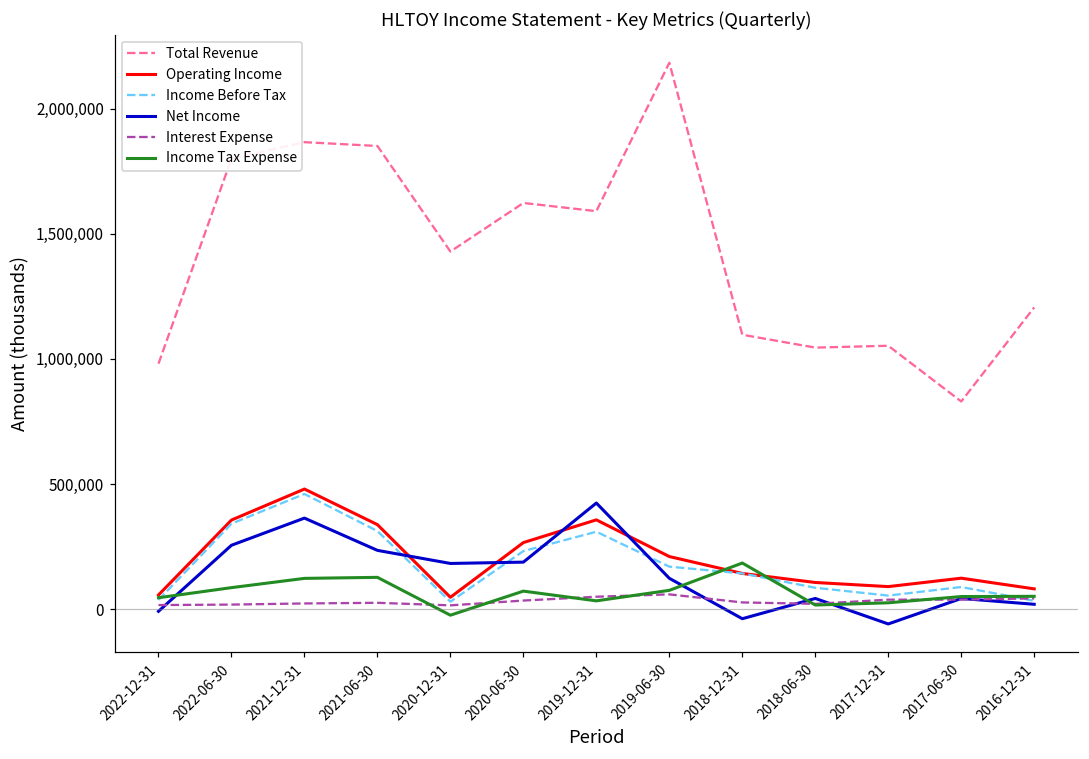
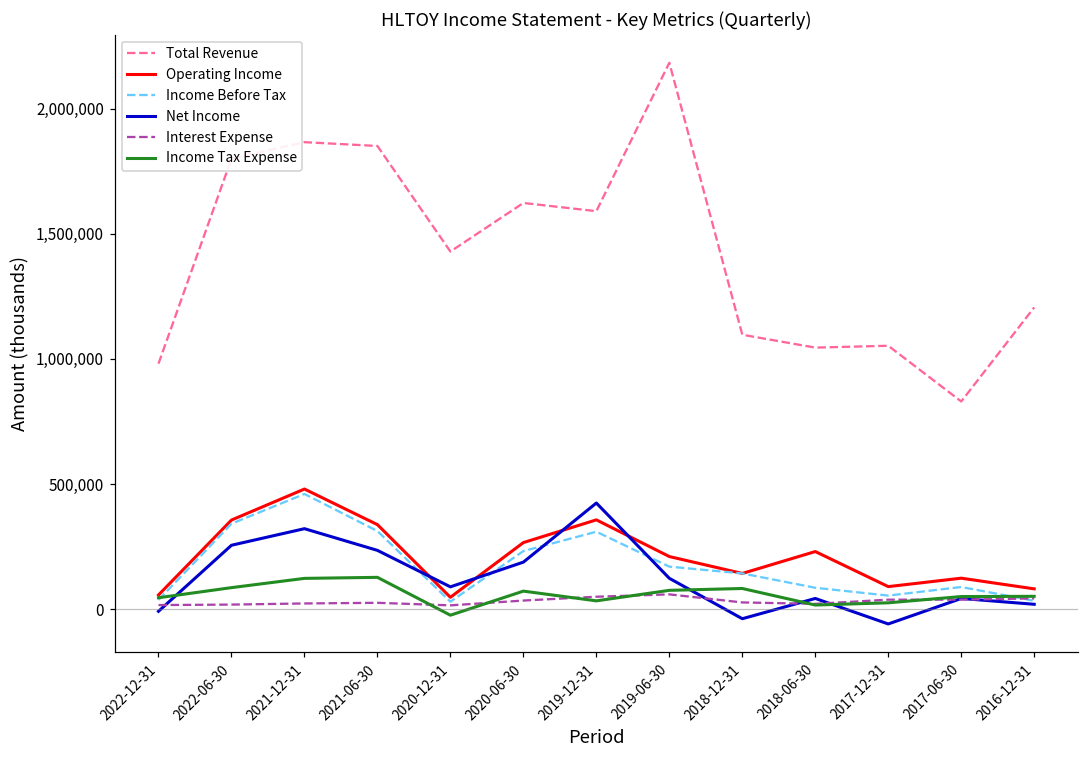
Net Income, 2021-12-31: 360,000 -> 320,000
Net Income, 2020-12-31: 180,000 -> 90,000
Income Tax Expense, 2018-12-31: 180,000 -> 80,000
Operating Income, 2018-06-30: 110,000 -> 230,000
